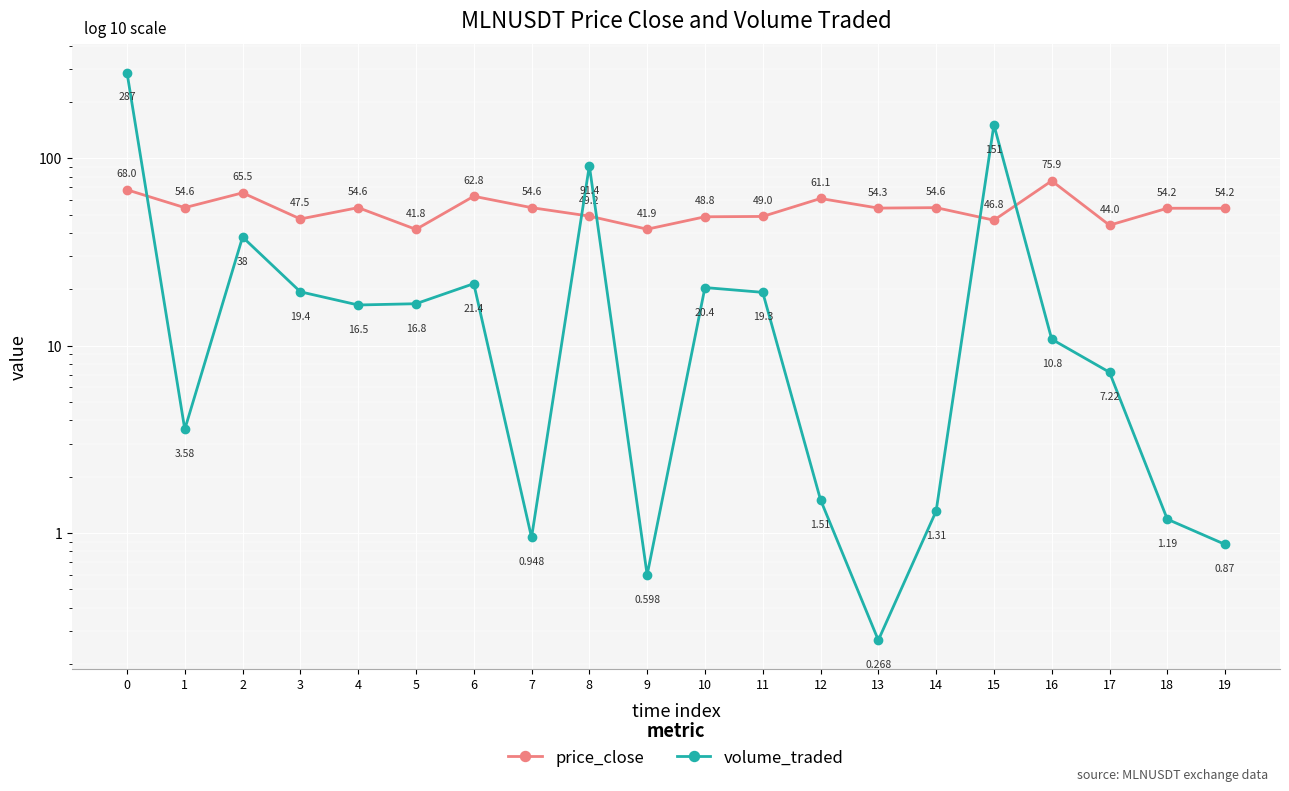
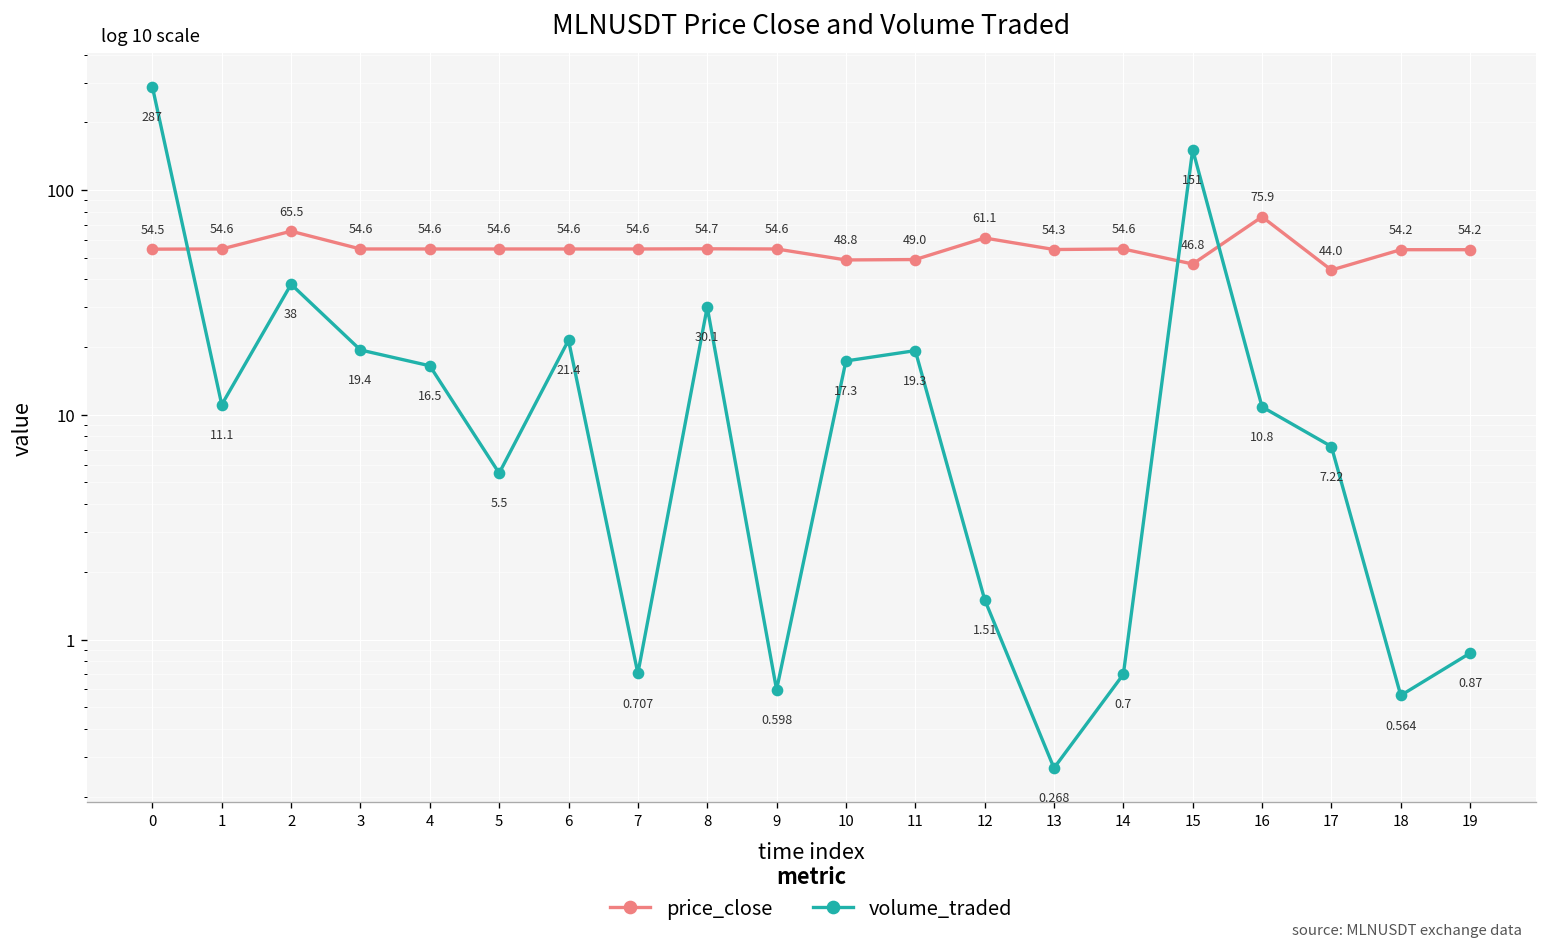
price_close, 0: 68.0 -> 54.5
volume_traded, 1: 3.58 -> 11.1
price_close, 3: 47.5 -> 54.6
price_close, 5: 41.8 -> 54.6
volume_traded, 5: 16.8 -> 5.5
price_close, 6: 62.8 -> 54.6
volume_traded, 7: 0.948 -> 0.707
price_close, 8: 49.2 -> 54.7
volume_traded, 8: 91.4 -> 30.1
price_close, 9: 41.9 -> 54.6
volume_traded, 10: 20.4 -> 17.3
volume_traded, 14: 1.31 -> 0.7
volume_traded, 18: 1.19 -> 0.564
